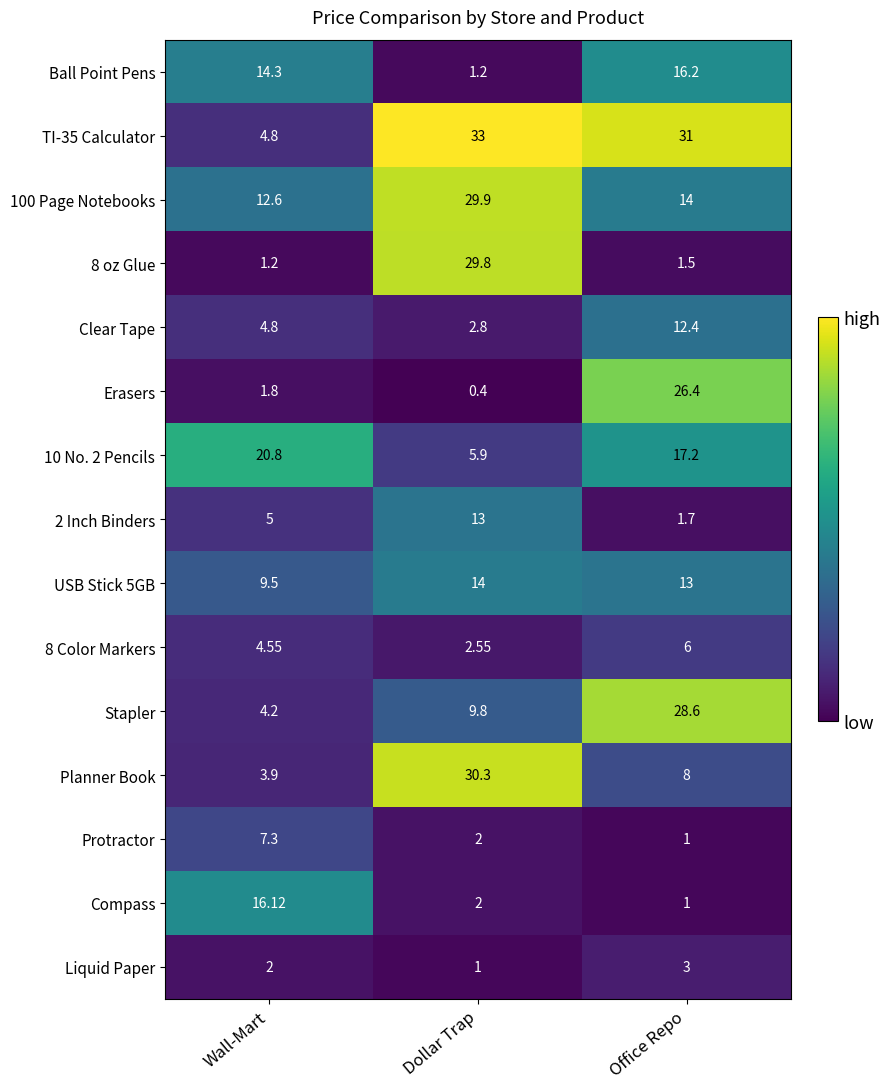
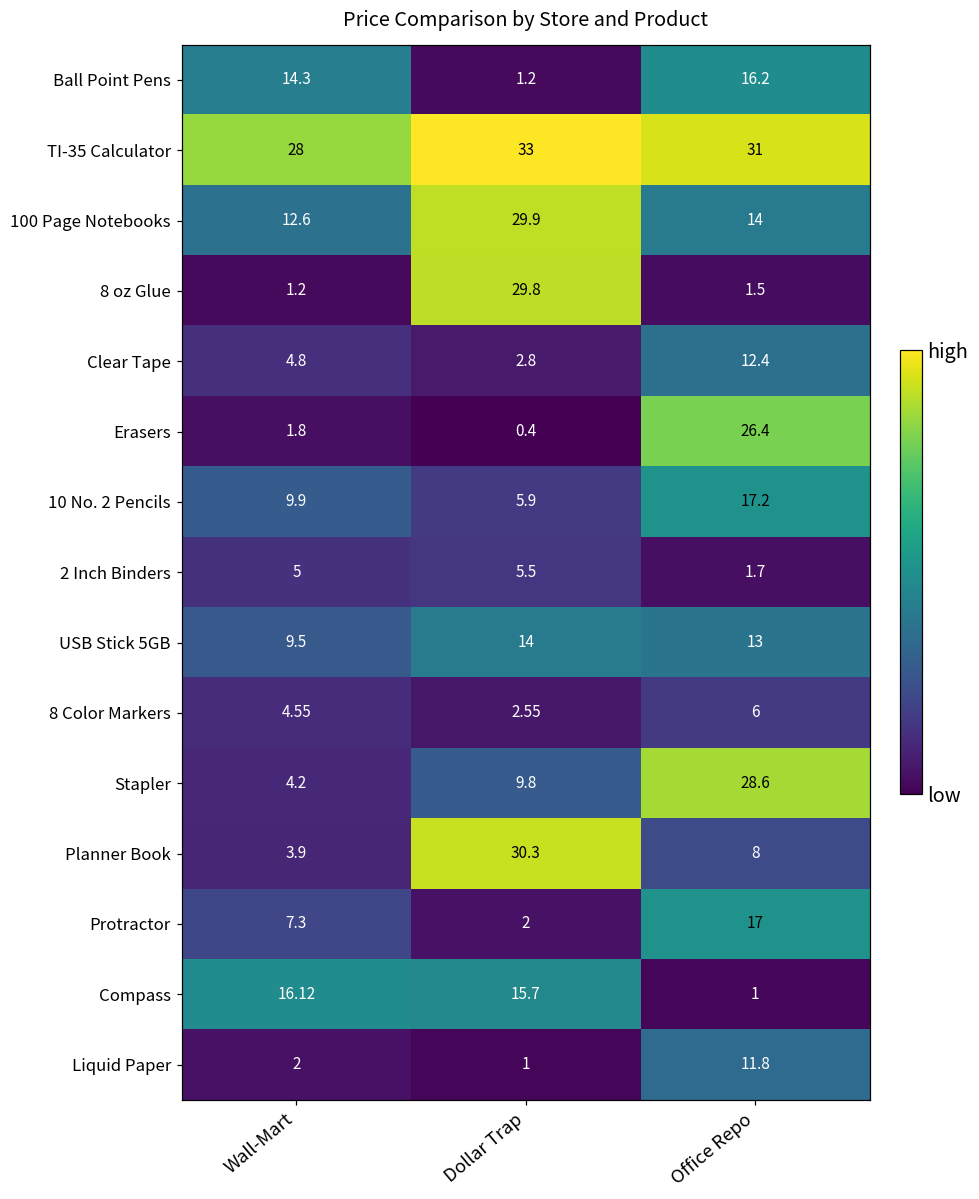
TI-35 Calculator, Wall-Mart: 4.8 -> 28
10 No. 2 Pencils, Wall-Mart: 20.8 -> 9.9
2 Inch Binders, Dollar Trap: 13 -> 5.5
Protractor, Office Repo: 1 -> 17
Compass, Dollar Trap: 2 -> 15.7
Liquid Paper, Office Repo: 3 -> 11.8
